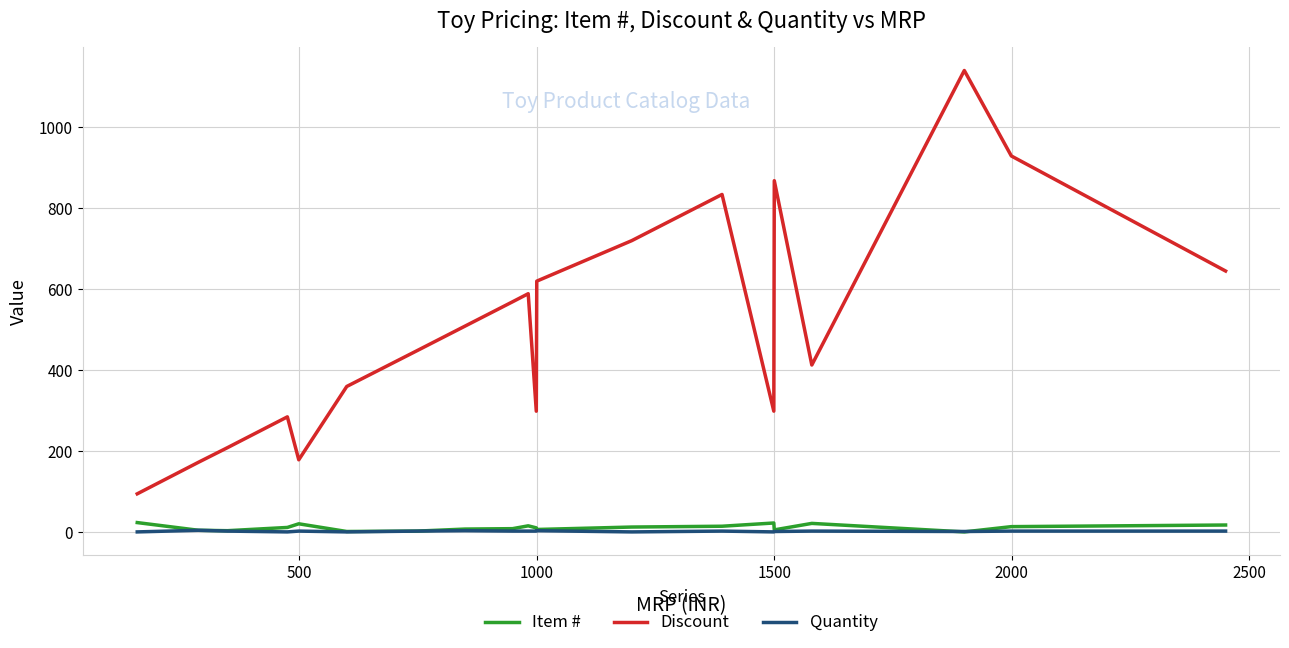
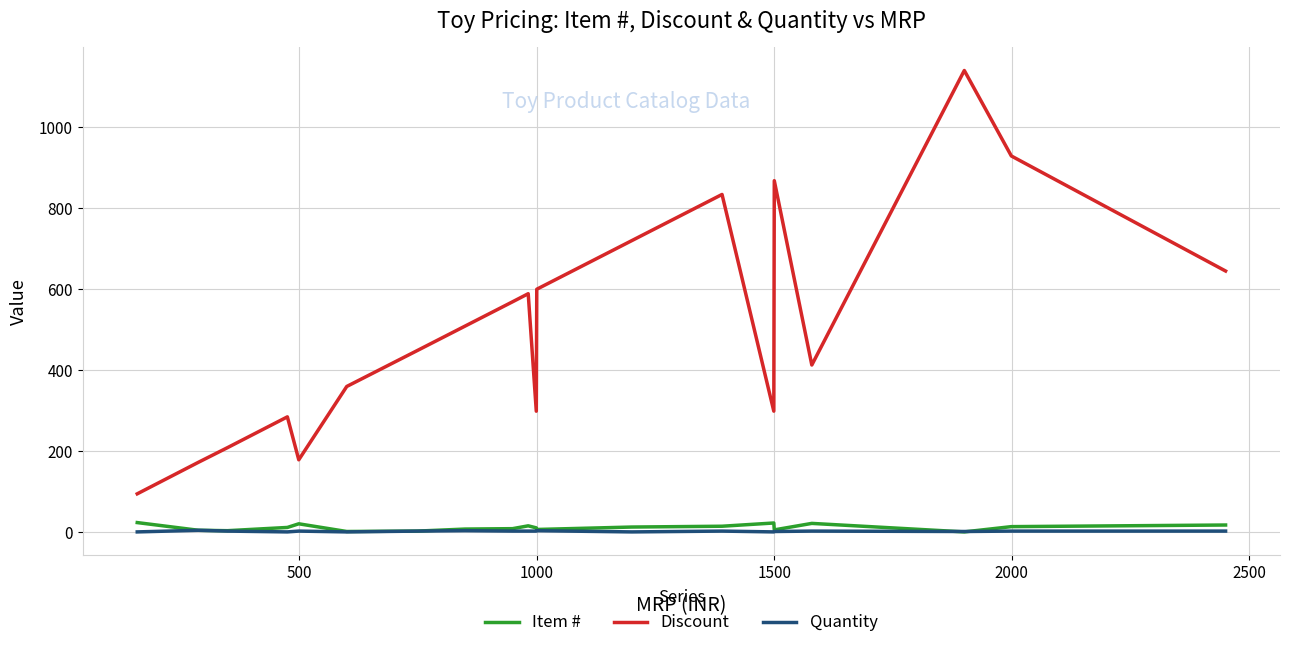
Discount, 1000: 620 -> 600
